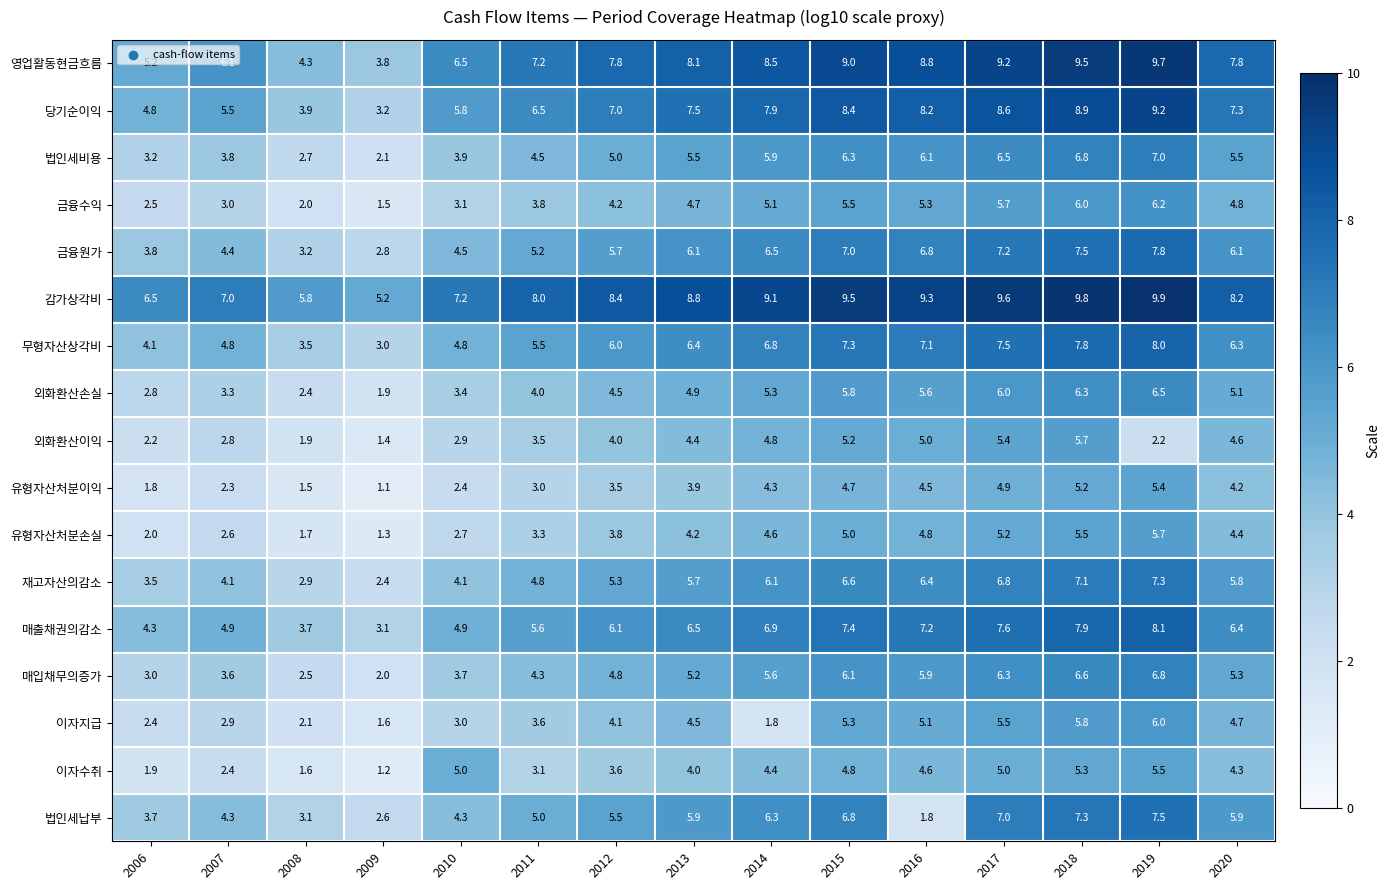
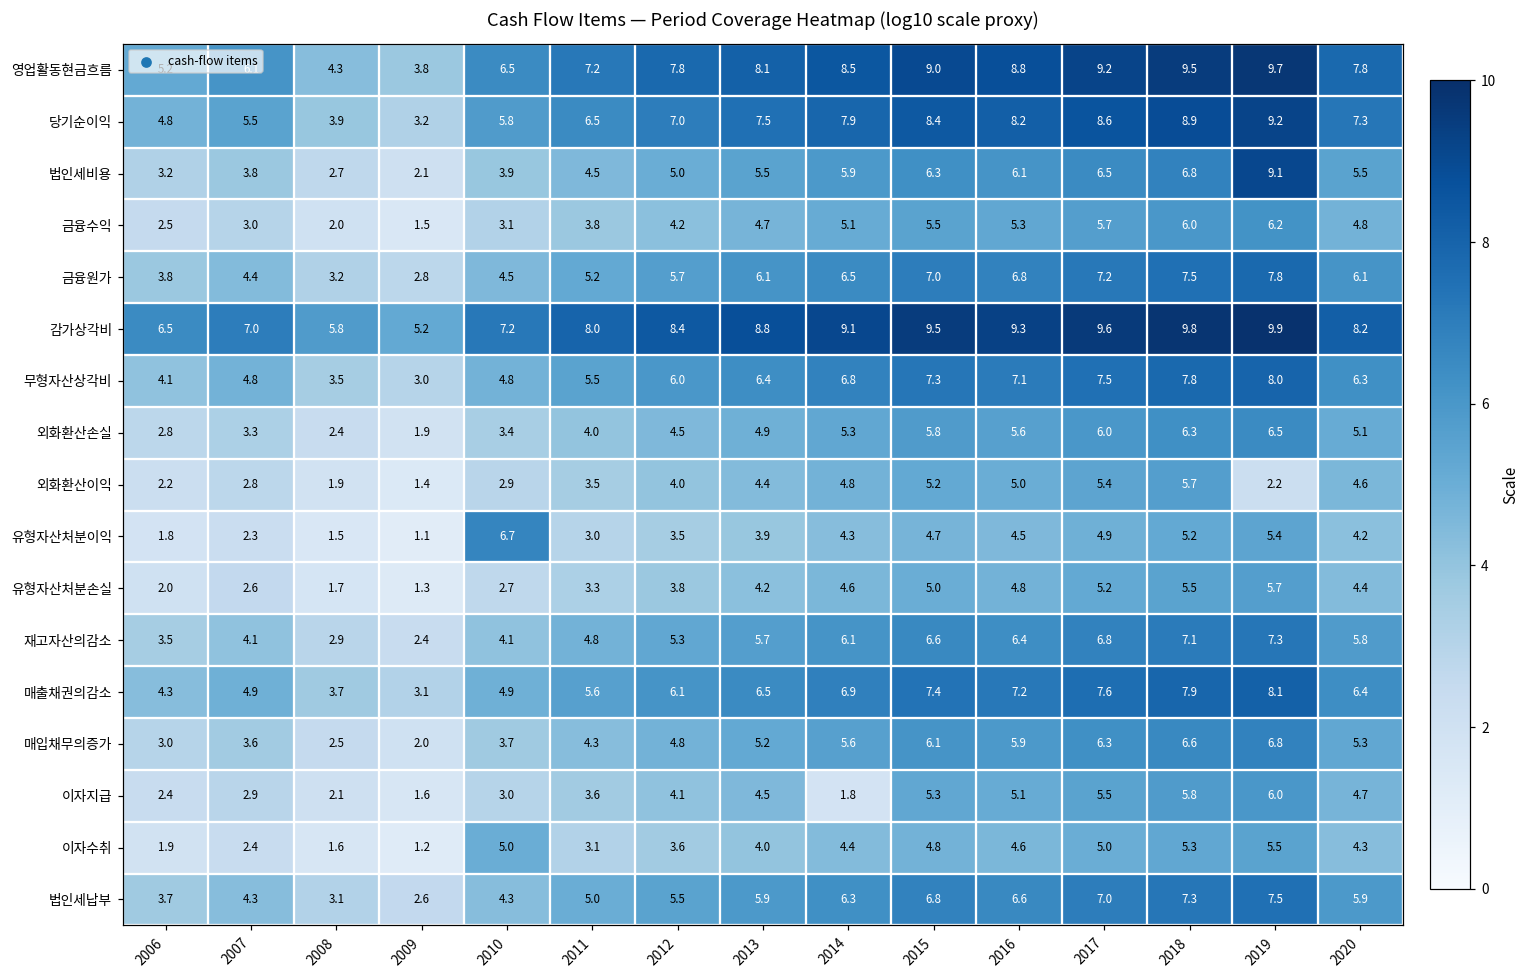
법인세비용, 2019: 7.0 -> 9.1
유형자산처분이익, 2010: 2.4 -> 6.7
법인세납부, 2016: 1.8 -> 6.6
